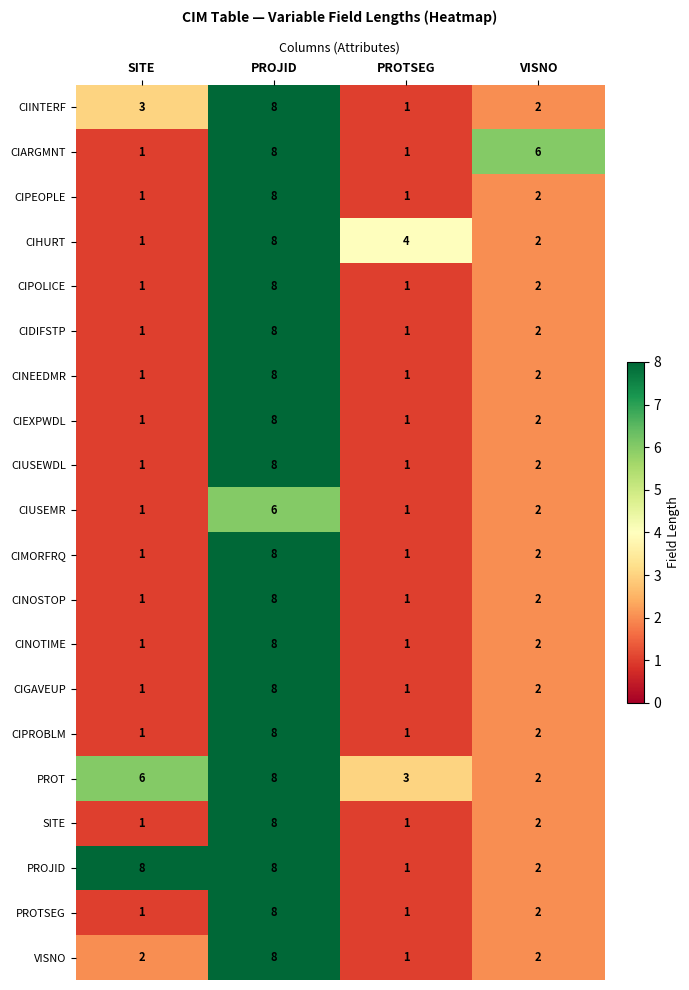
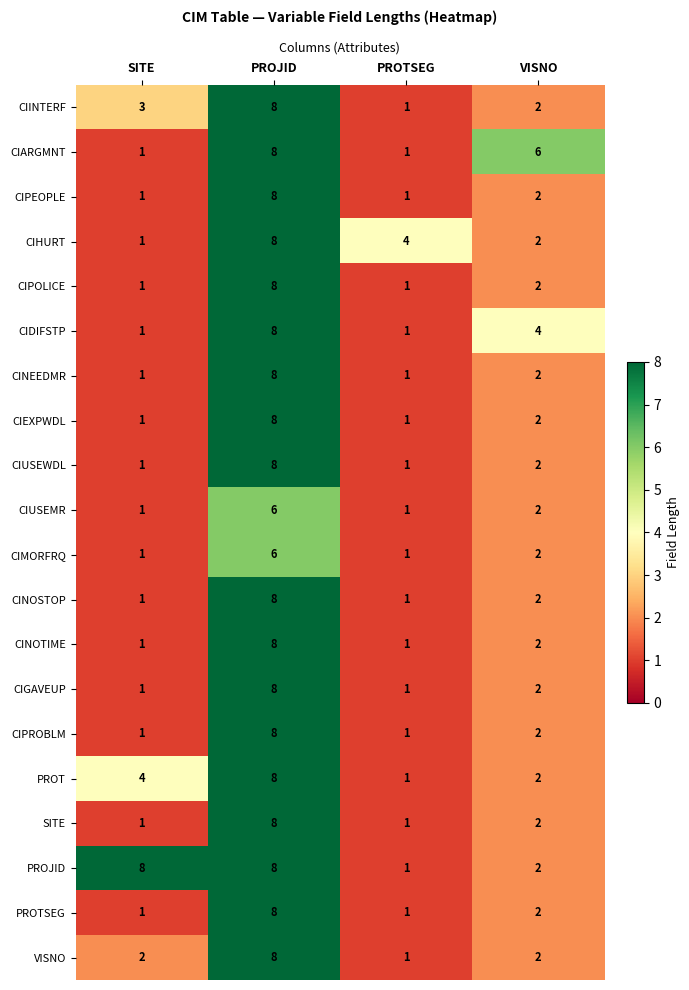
CIDIFSTP, VISNO: 2 -> 4
CIMORFRQ, PROJID: 8 -> 6
PROT, SITE: 6 -> 4
PROT, PROTSEG: 3 -> 1
